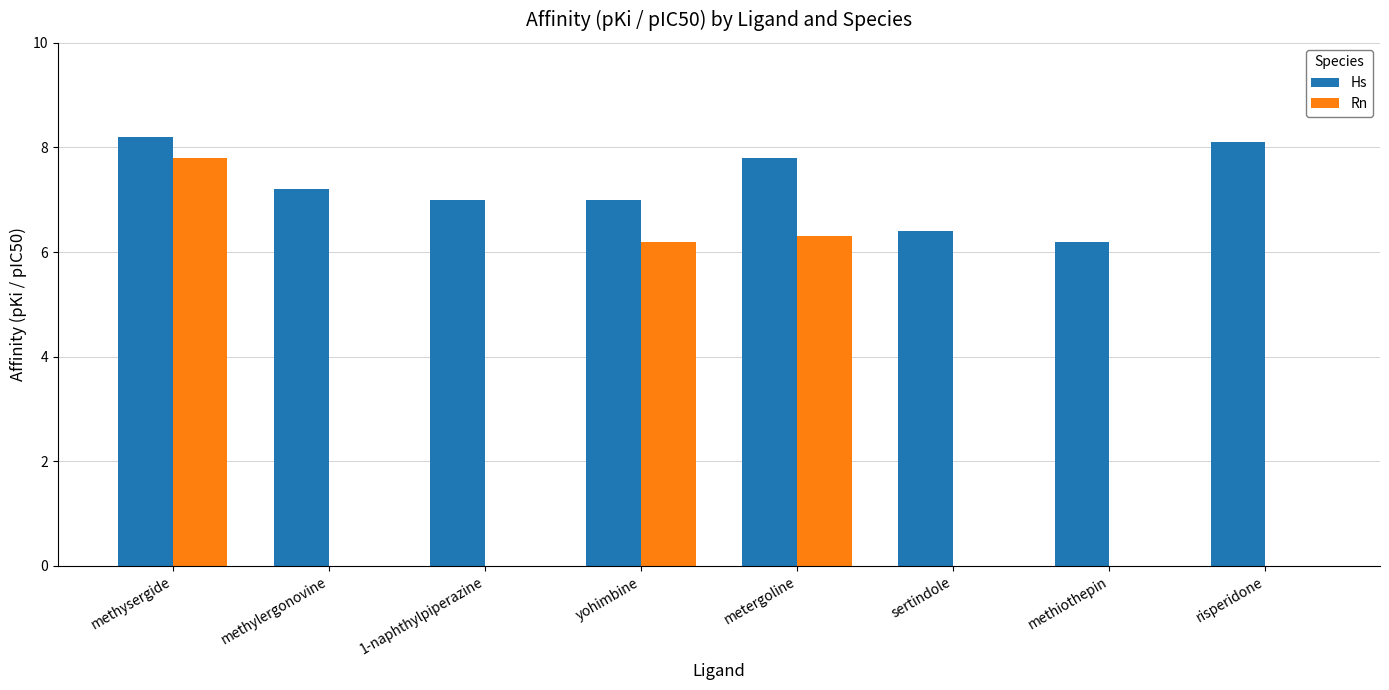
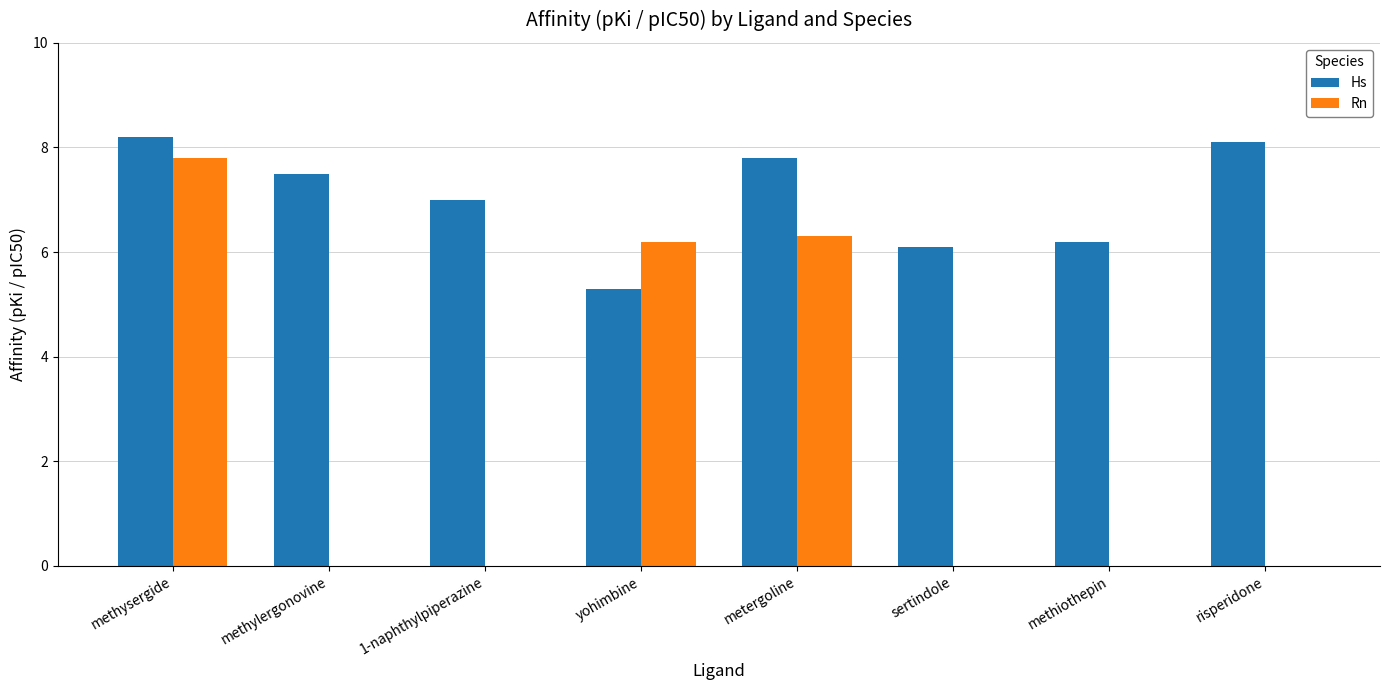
Hs, methylergonovine: 7.2 -> 7.5
Hs, yohimbine: 7.0 -> 5.3
Hs, sertindole: 6.4 -> 6.1
